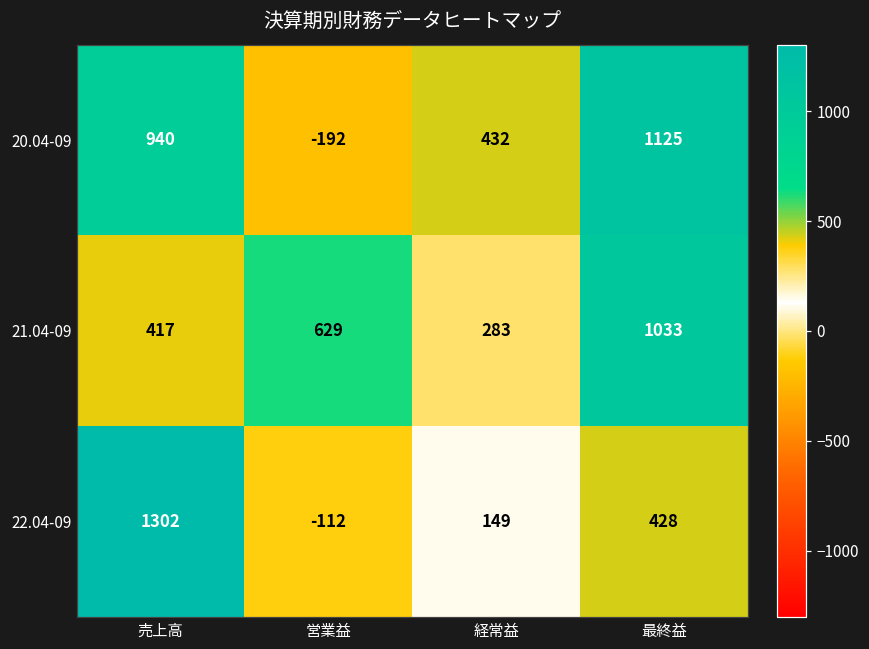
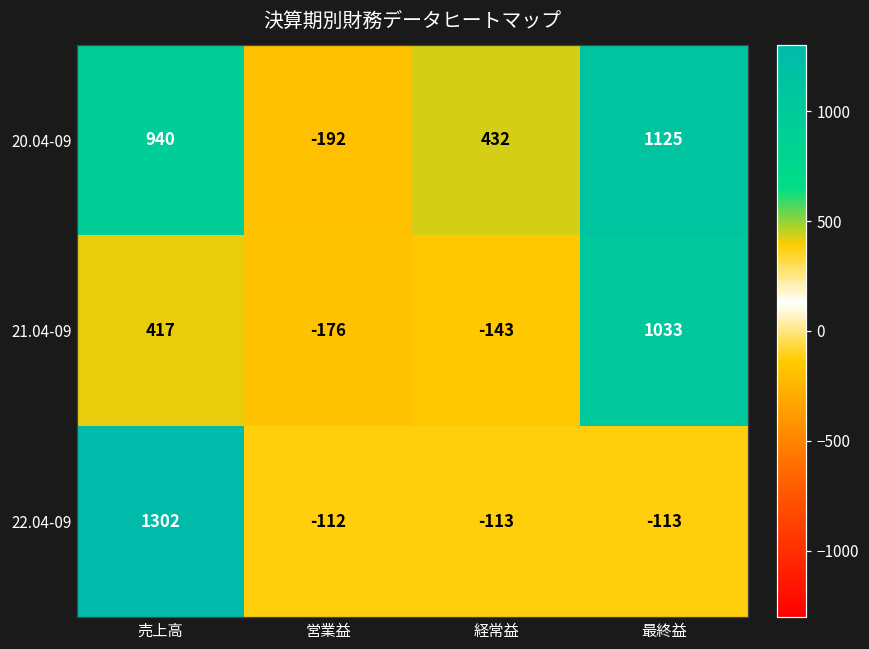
21.04-09, 営業益: 629 -> -176
21.04-09, 経常益: 283 -> -143
22.04-09, 経常益: 149 -> -113
22.04-09, 最終益: 428 -> -113
